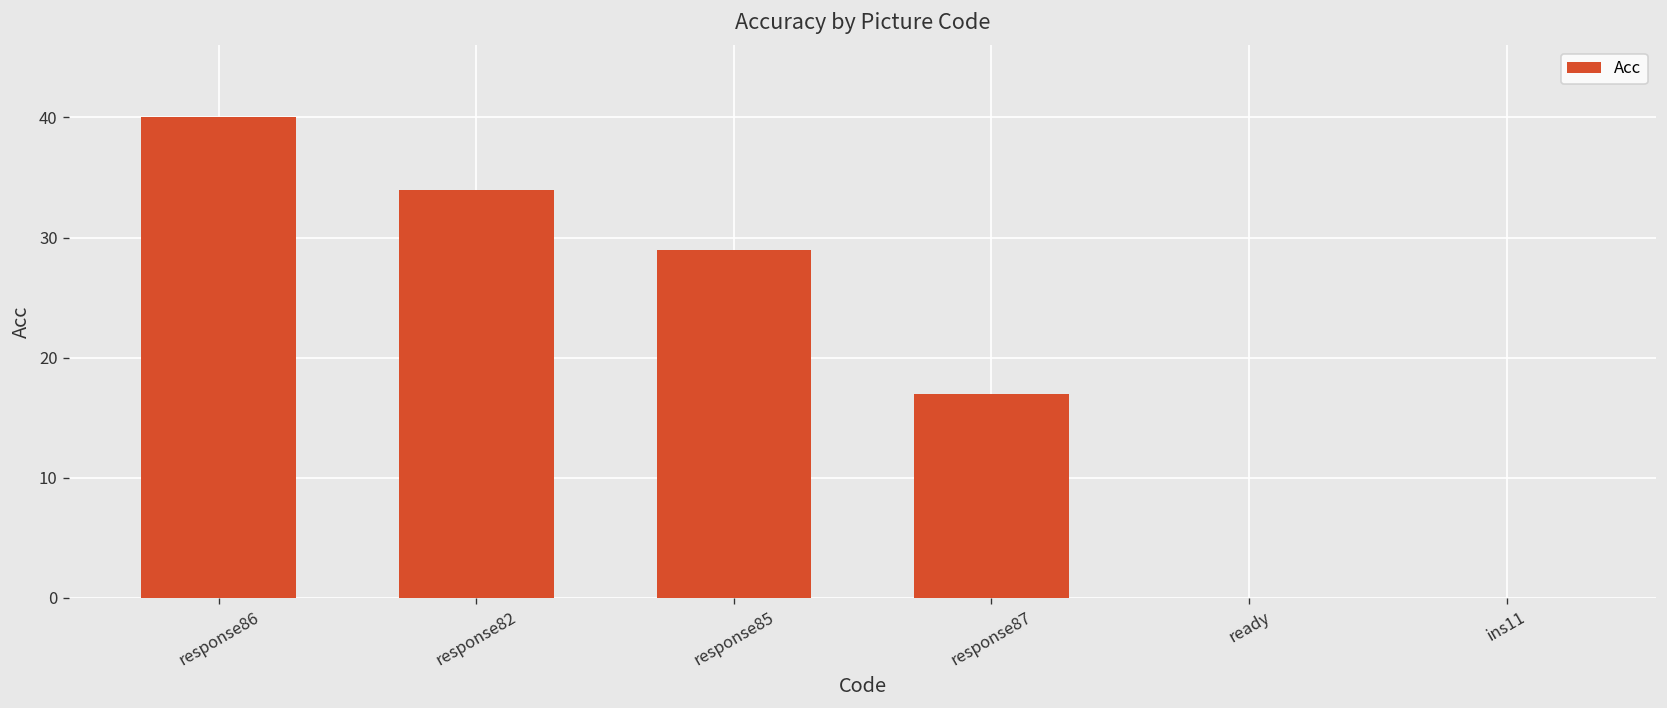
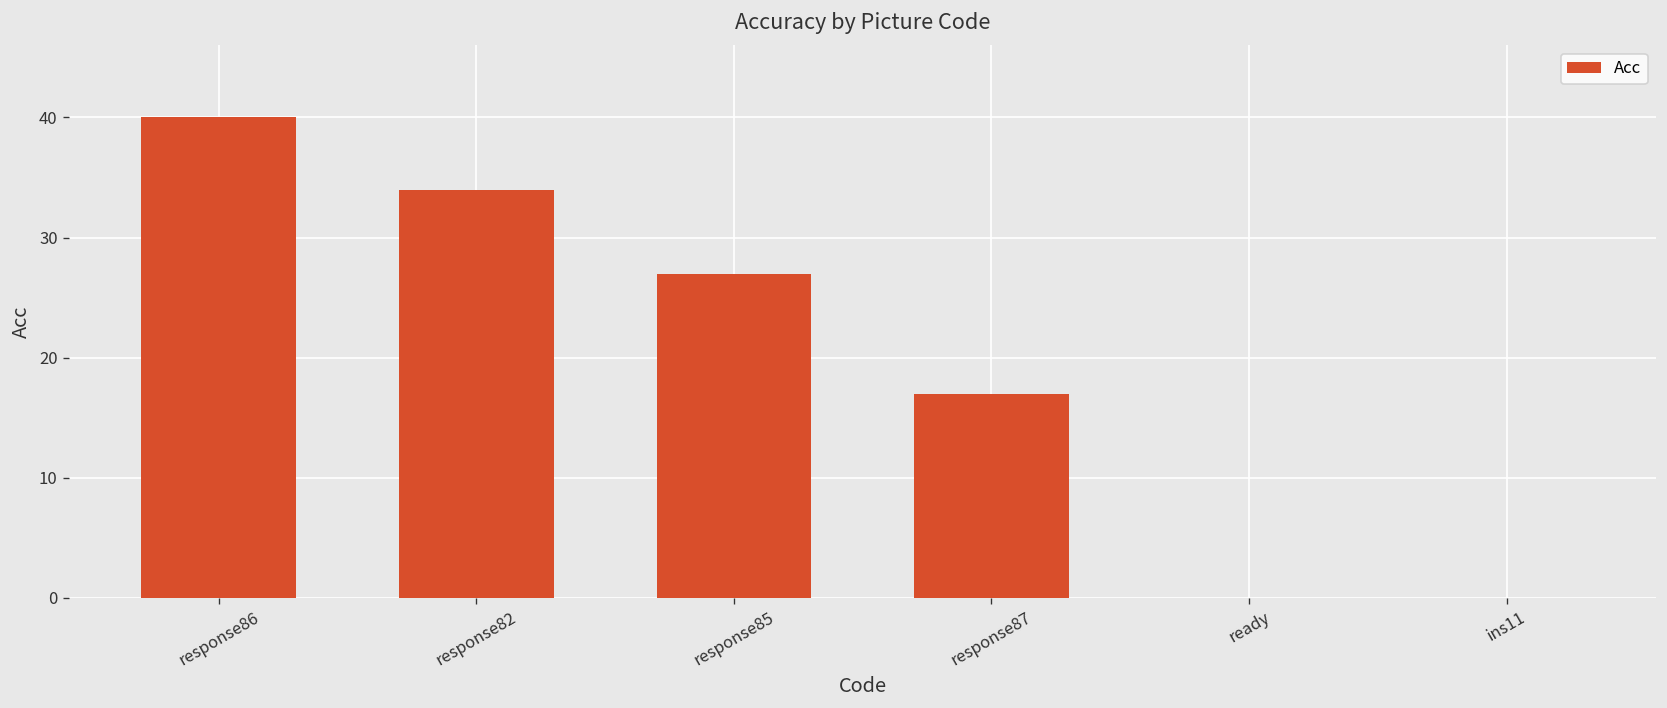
response85: 29 -> 27
